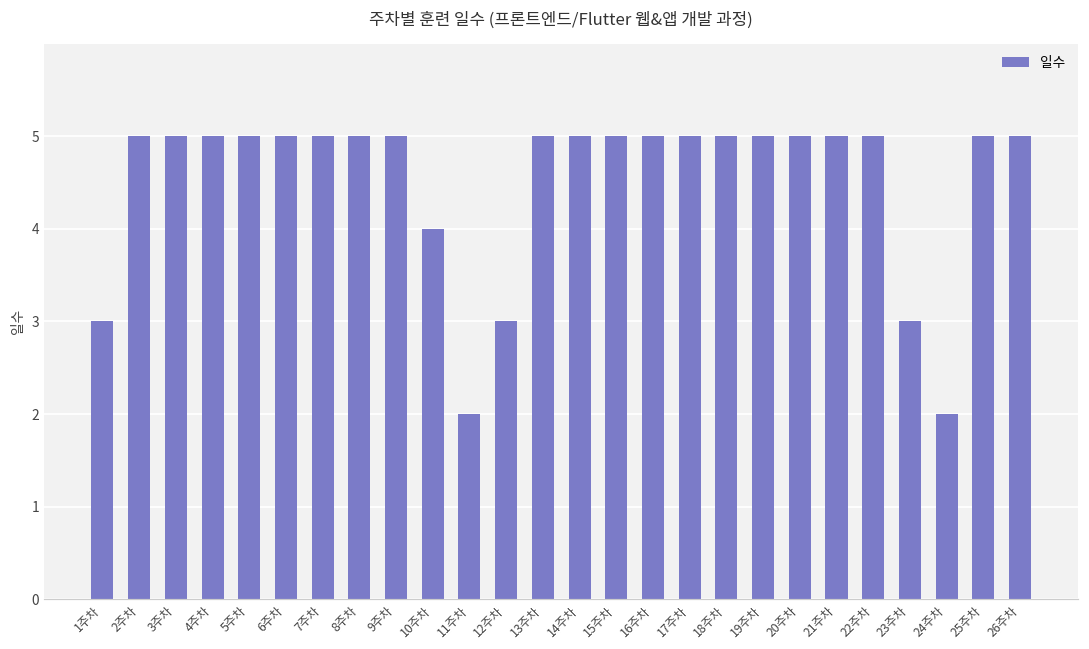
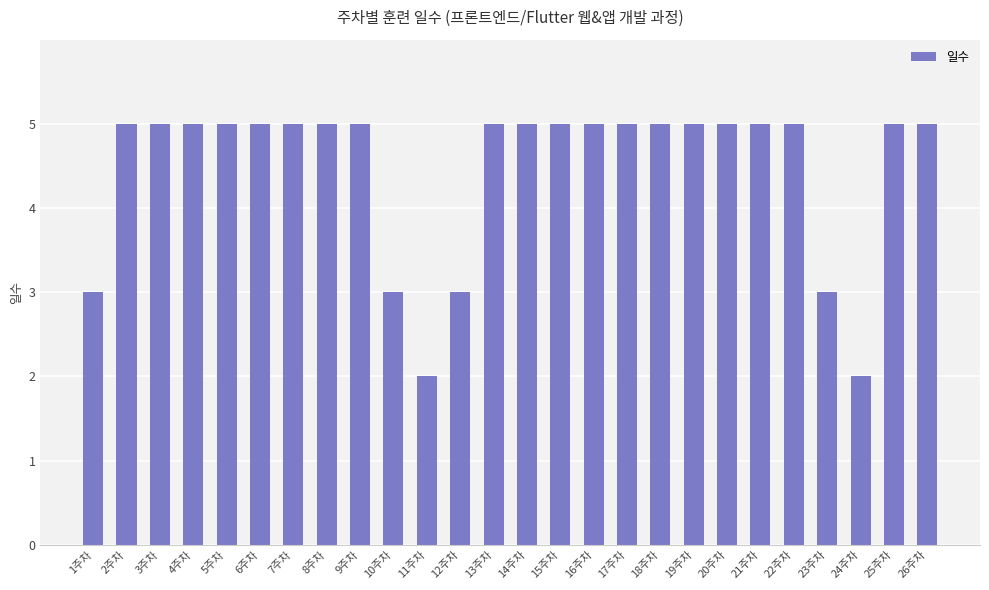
10주차: 4 -> 3
